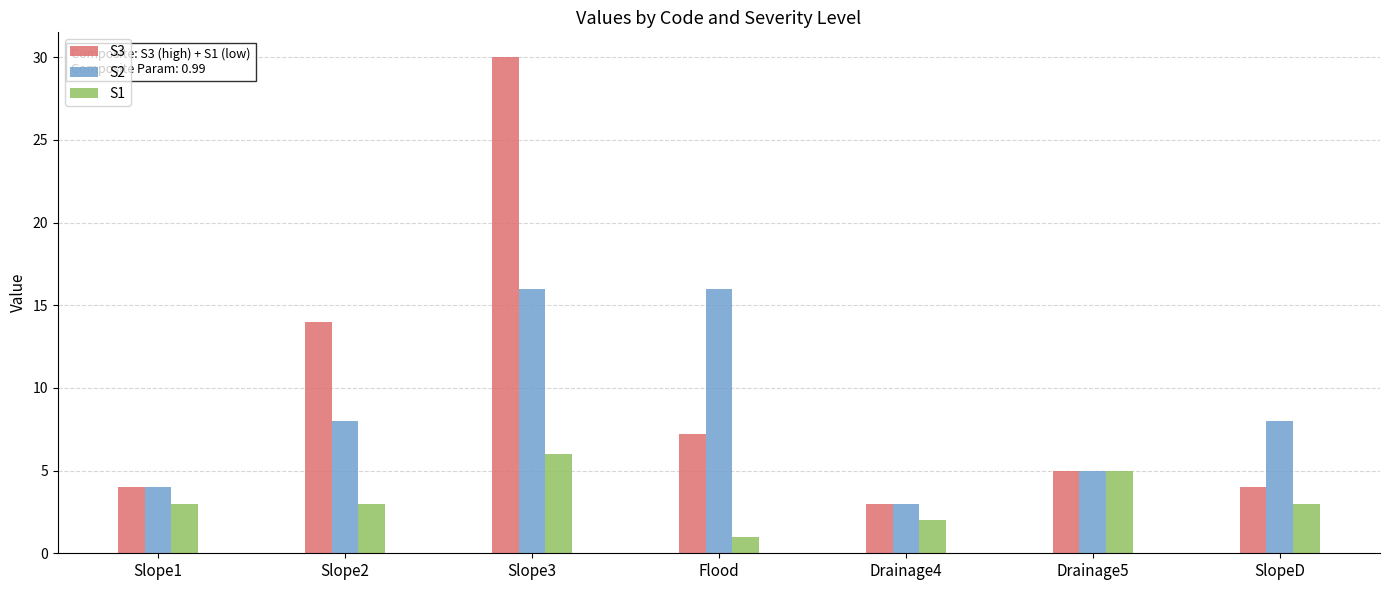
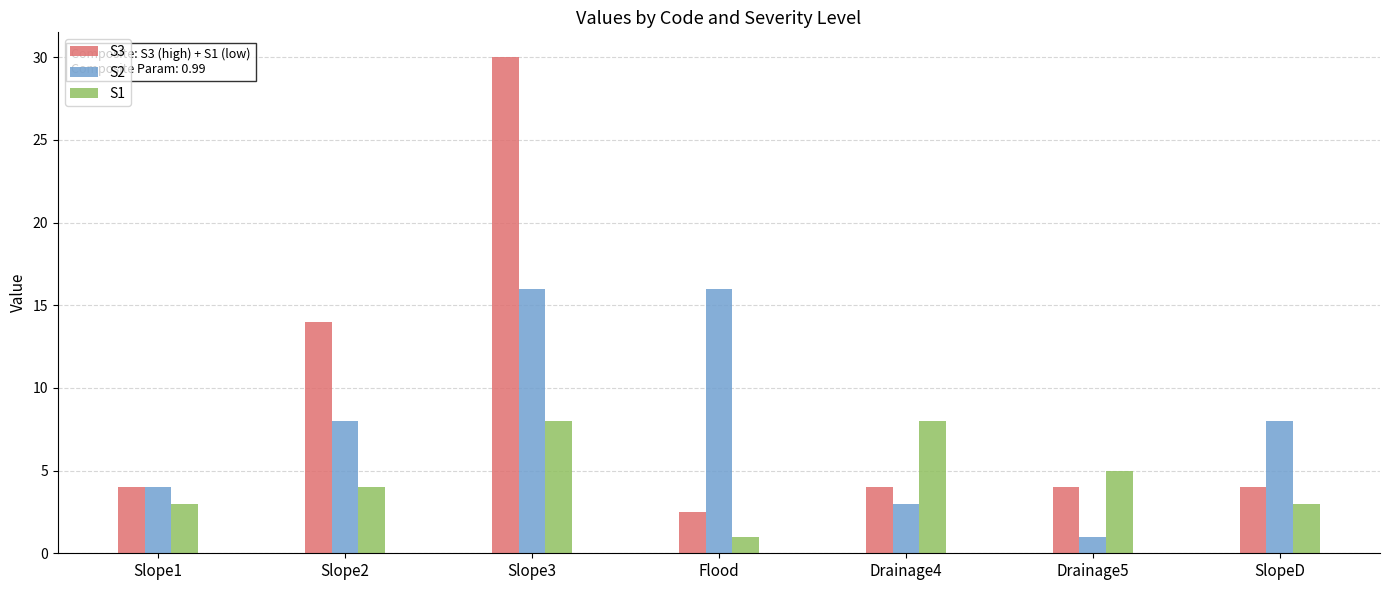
S1, Slope2: 3 -> 4
S1, Slope3: 6 -> 8
S3, Flood: 7.2 -> 2.5
S3, Drainage4: 3 -> 4
S1, Drainage4: 2 -> 8
S3, Drainage5: 5 -> 4
S2, Drainage5: 5 -> 1
